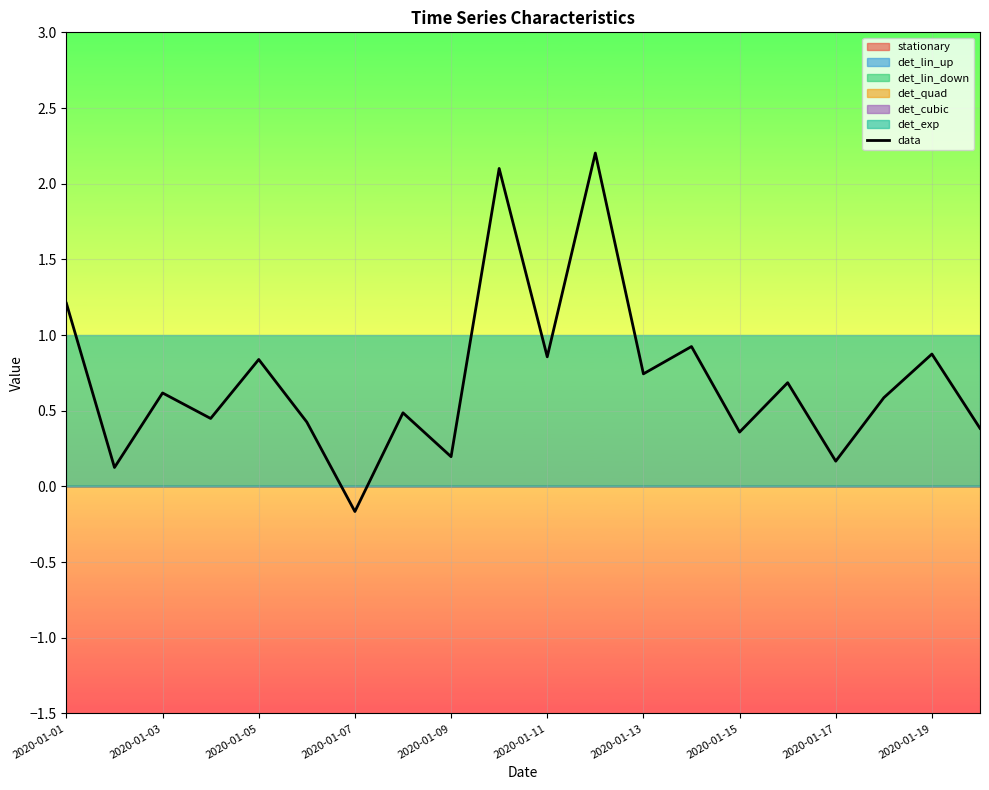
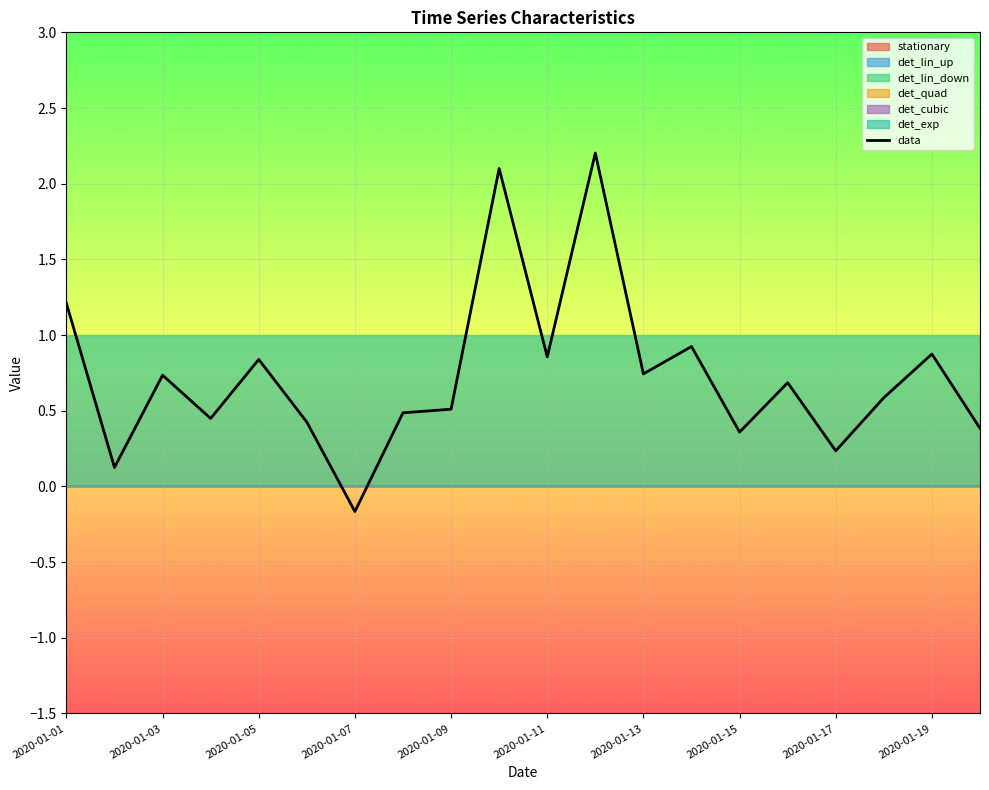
data, 2020-01-03: 0.62 -> 0.73
data, 2020-01-09: 0.20 -> 0.51
data, 2020-01-17: 0.17 -> 0.24
